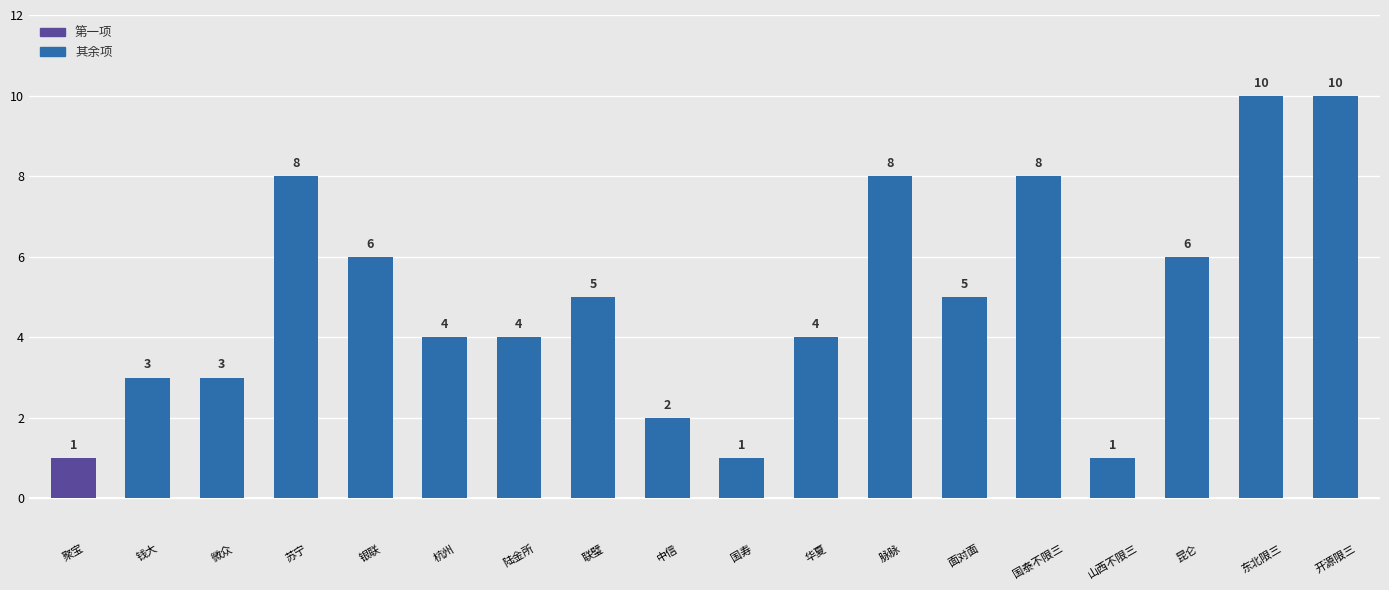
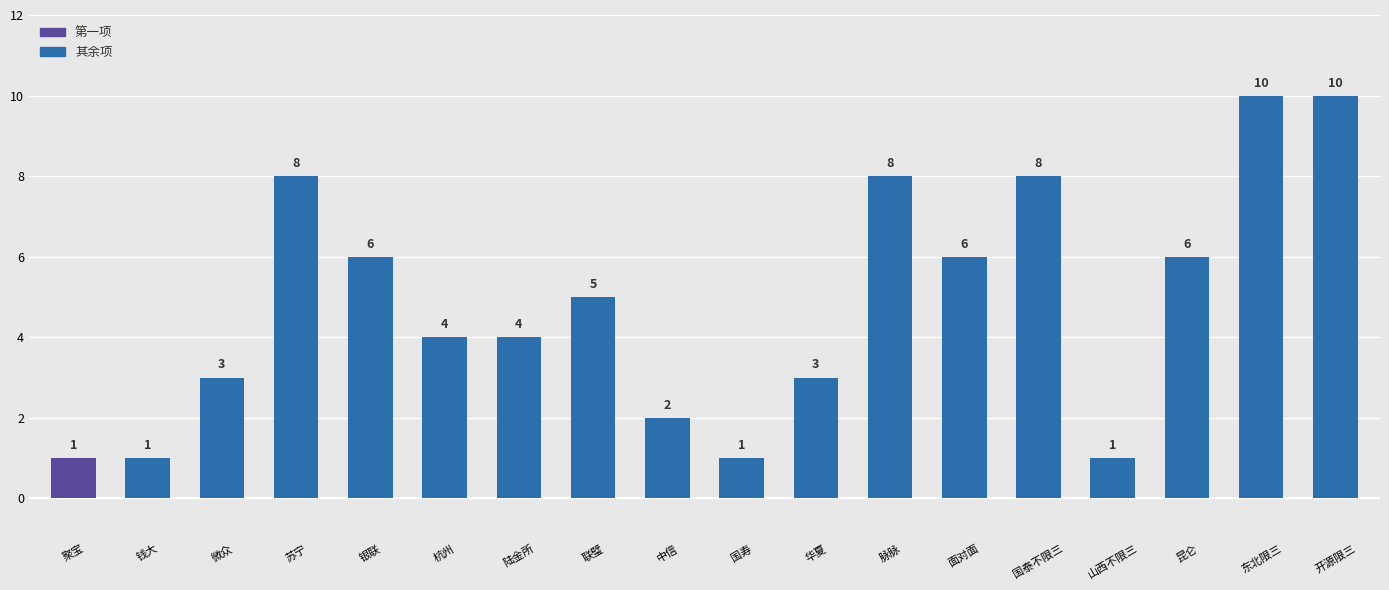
钱大: 3 -> 1
华夏: 4 -> 3
面对面: 5 -> 6
